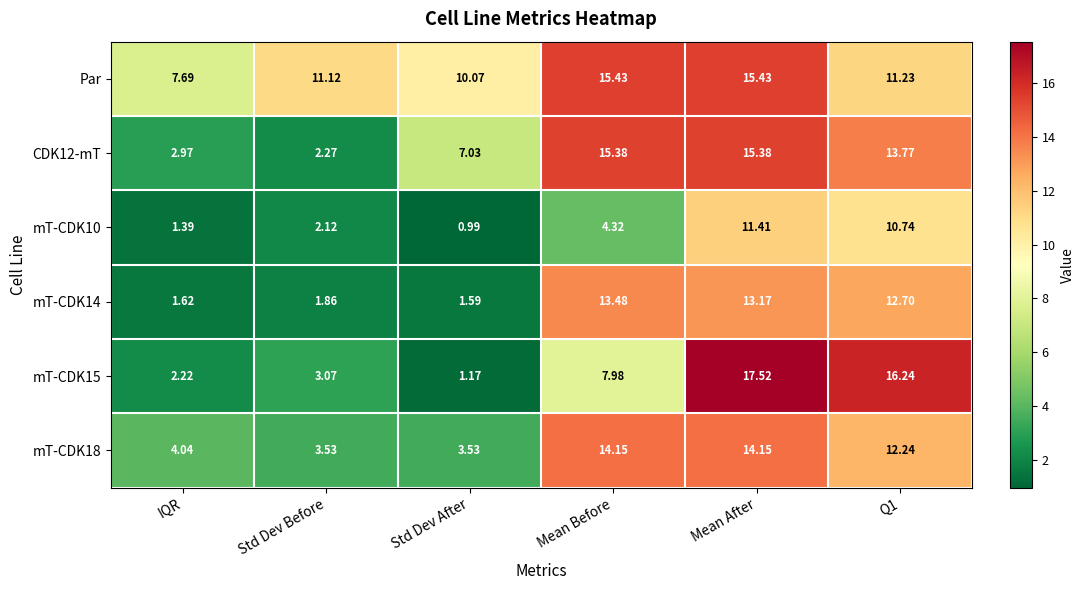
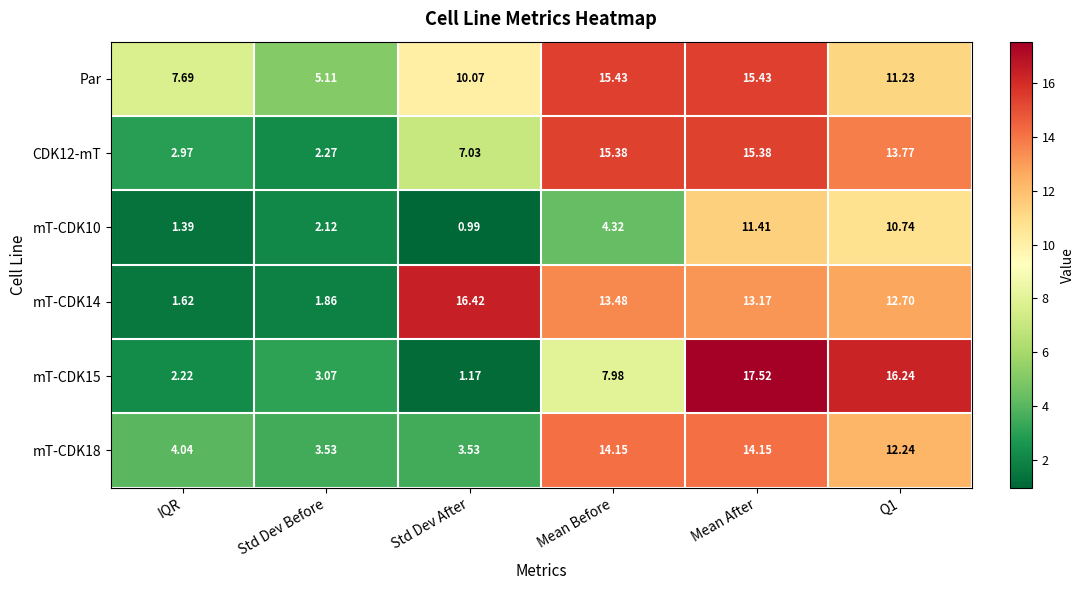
Par, Std Dev Before: 11.12 -> 5.11
mT-CDK14, Std Dev After: 1.59 -> 16.42
